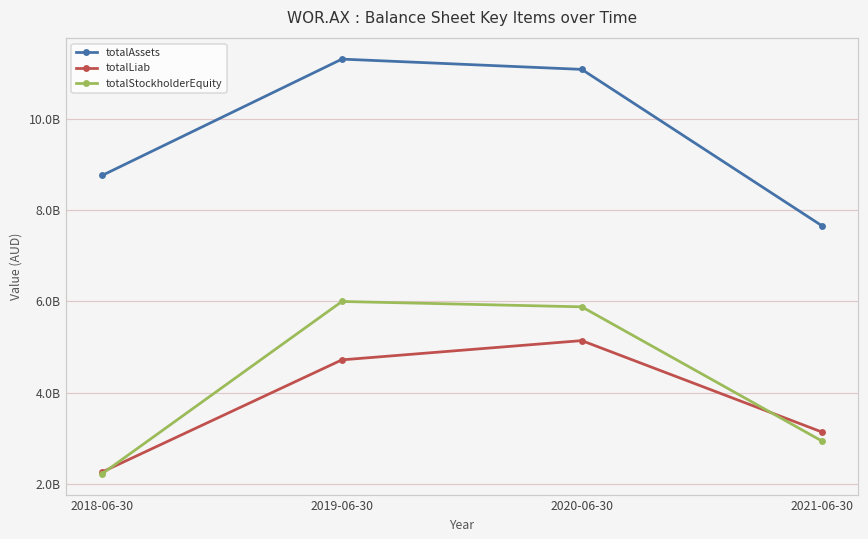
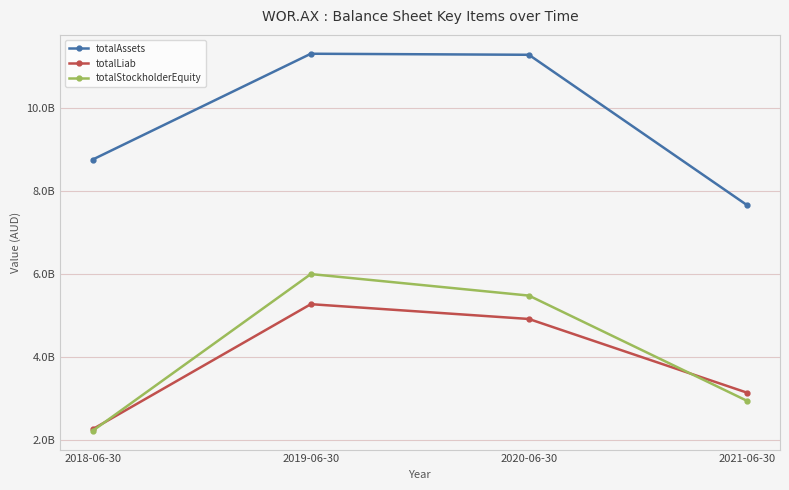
totalLiab, 2019-06-30: 4700000000 -> 5300000000
totalAssets, 2020-06-30: 11100000000 -> 11300000000
totalLiab, 2020-06-30: 5100000000 -> 4900000000
totalStockholderEquity, 2020-06-30: 5900000000 -> 5500000000
